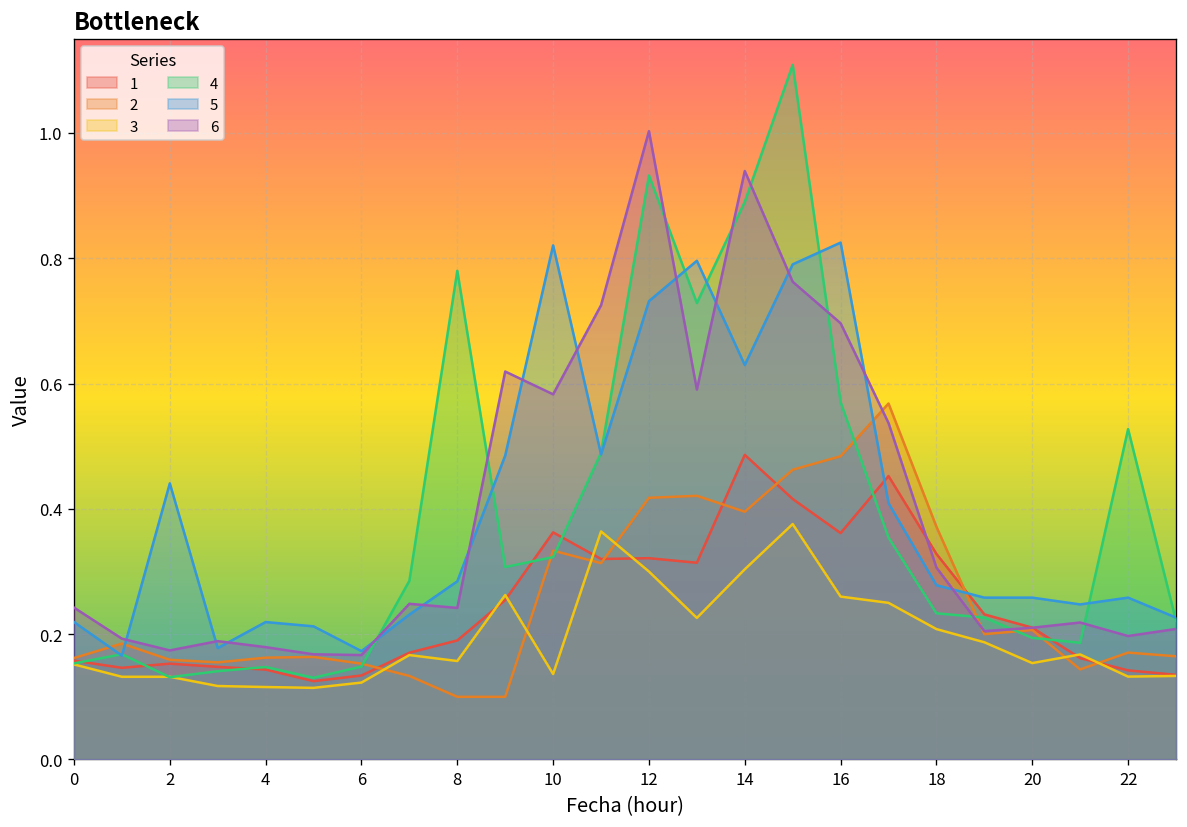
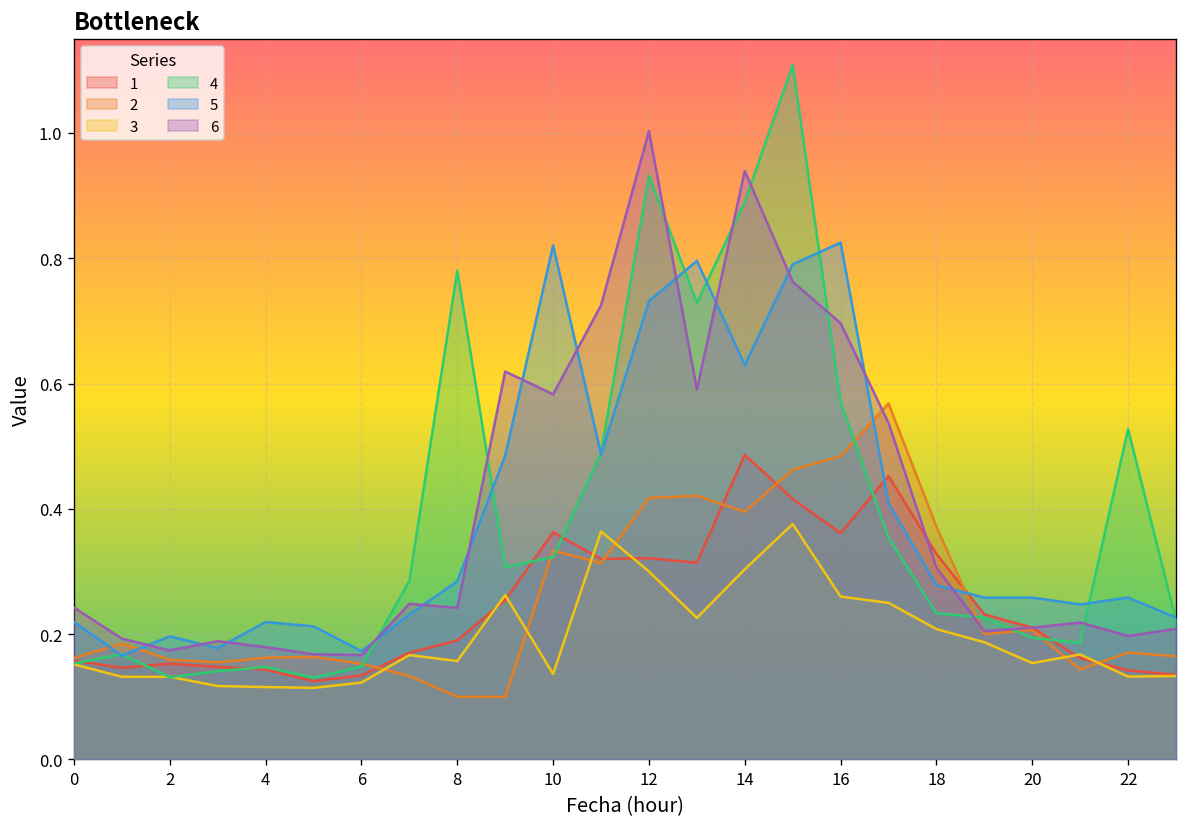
5, 2: 0.44 -> 0.20
